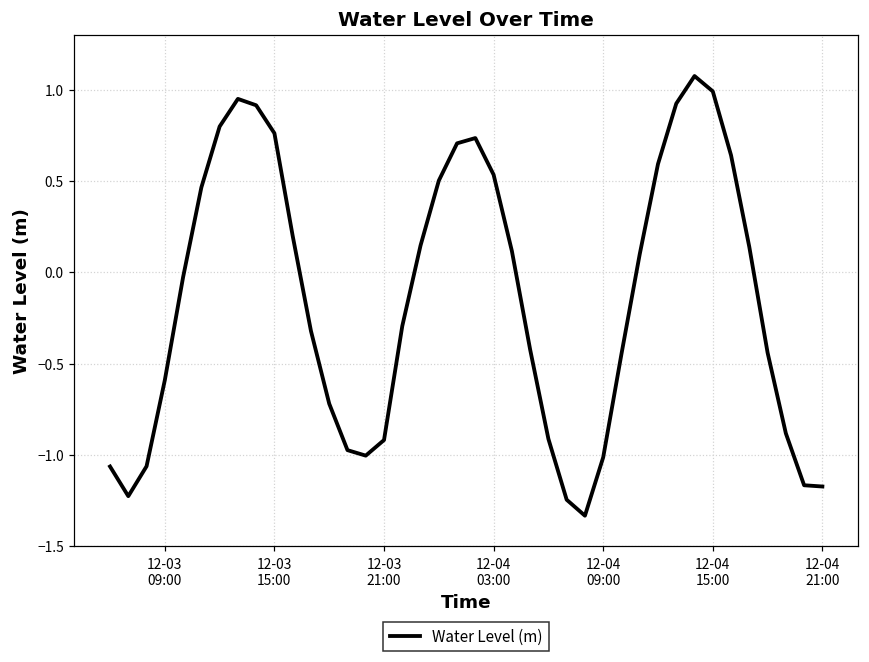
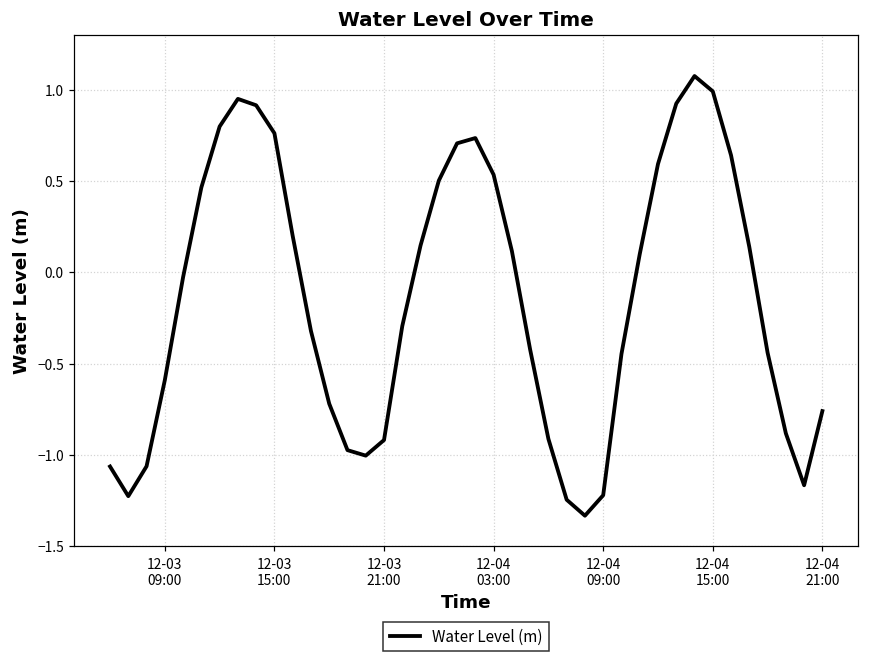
12-04 09:00: -1.01 -> -1.22
12-04 21:00: -1.17 -> -0.76
